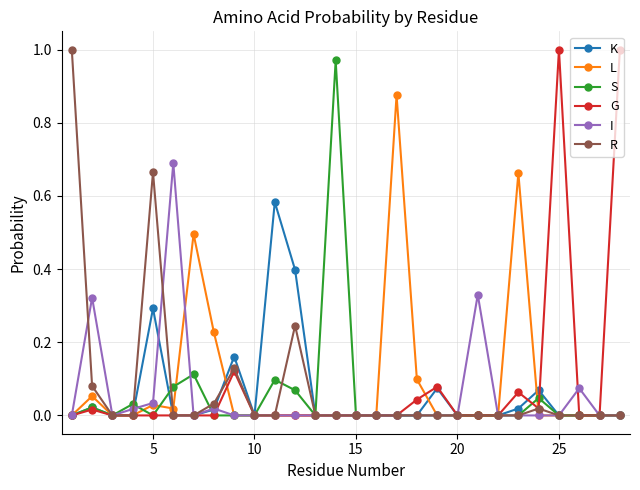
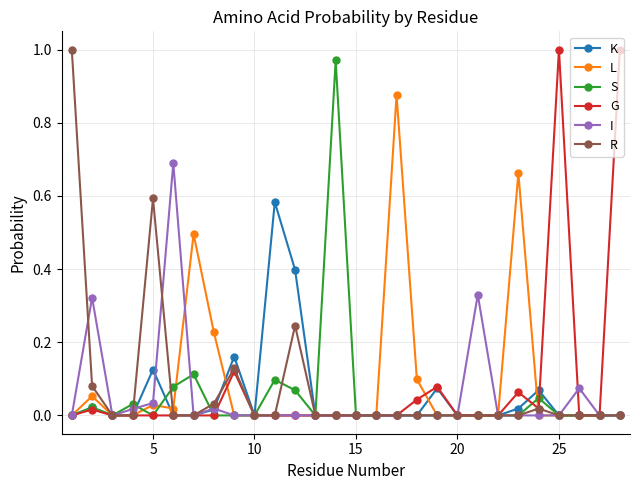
K, 5: 0.29 -> 0.13
R, 5: 0.67 -> 0.59
